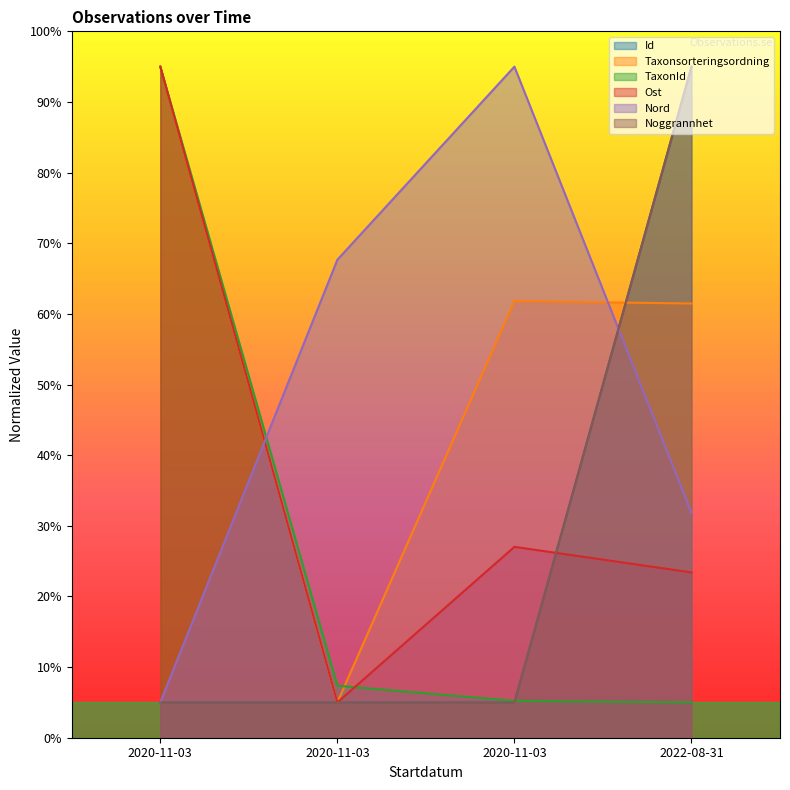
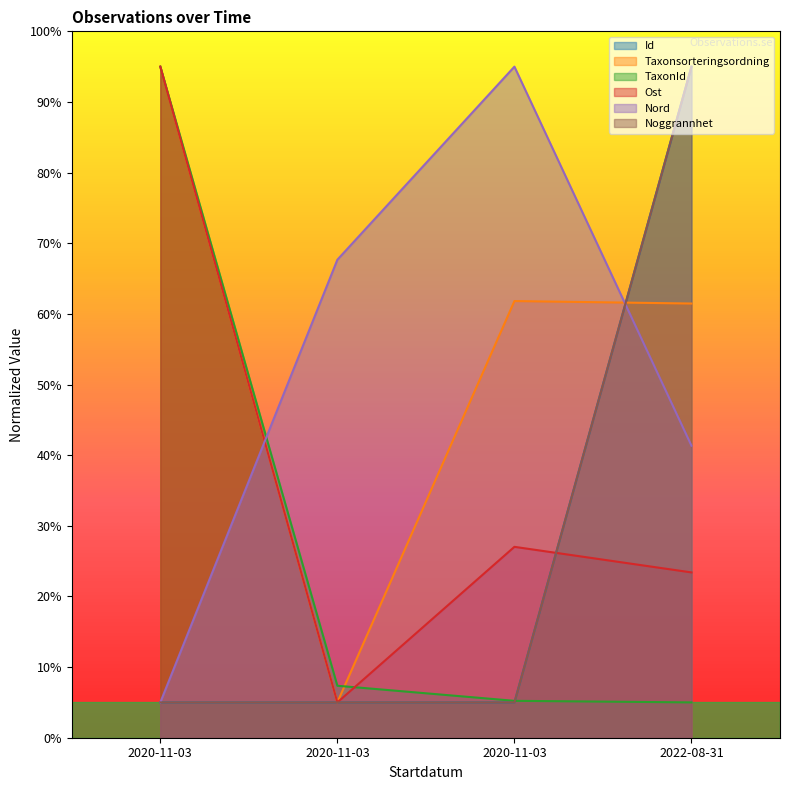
Nord, 2022-08-31: 32% -> 41%
